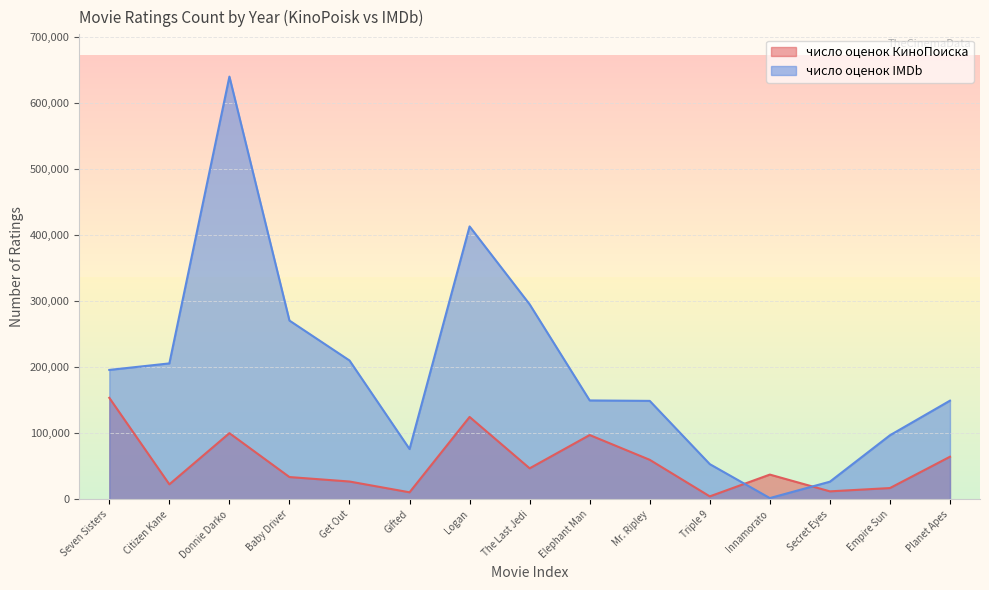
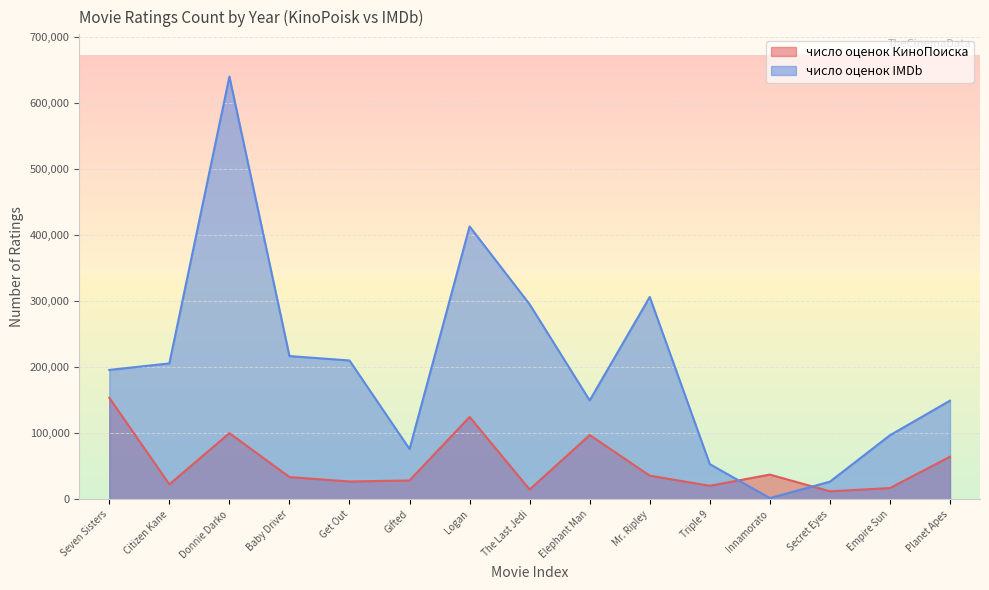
число оценок IMDb, Baby Driver: 270,000 -> 220,000
число оценок КиноПоиска, Gifted: 10,000 -> 30,000
число оценок КиноПоиска, The Last Jedi: 50,000 -> 20,000
число оценок КиноПоиска, Mr. Ripley: 60,000 -> 40,000
число оценок IMDb, Mr. Ripley: 150,000 -> 310,000
число оценок КиноПоиска, Triple 9: 0 -> 20,000
